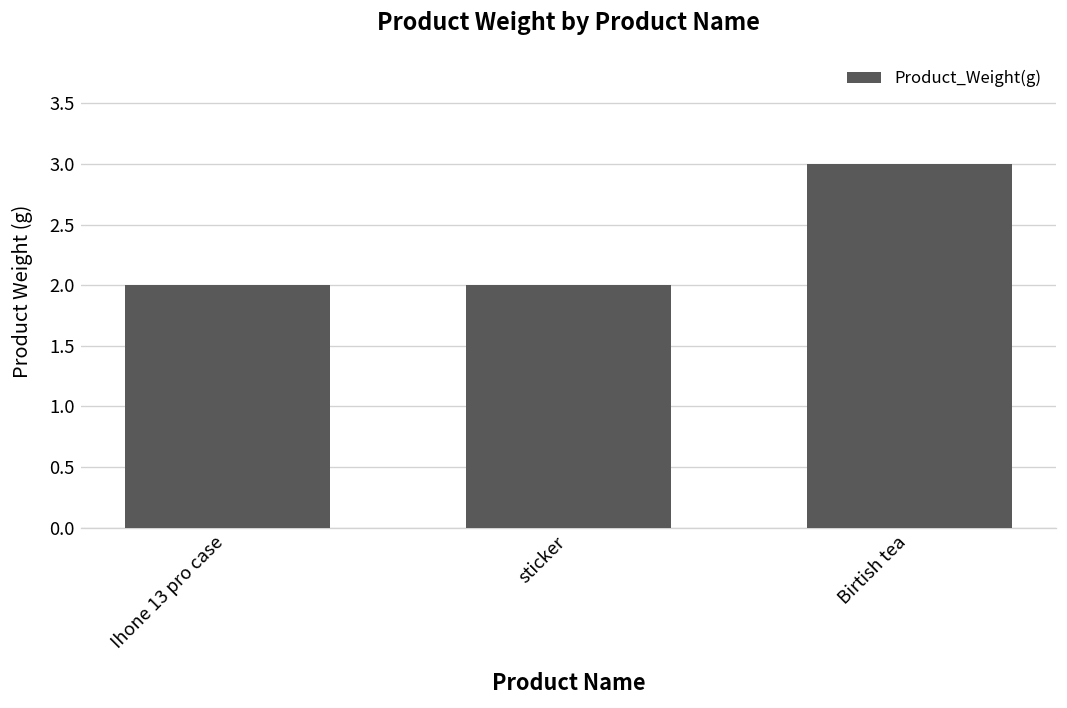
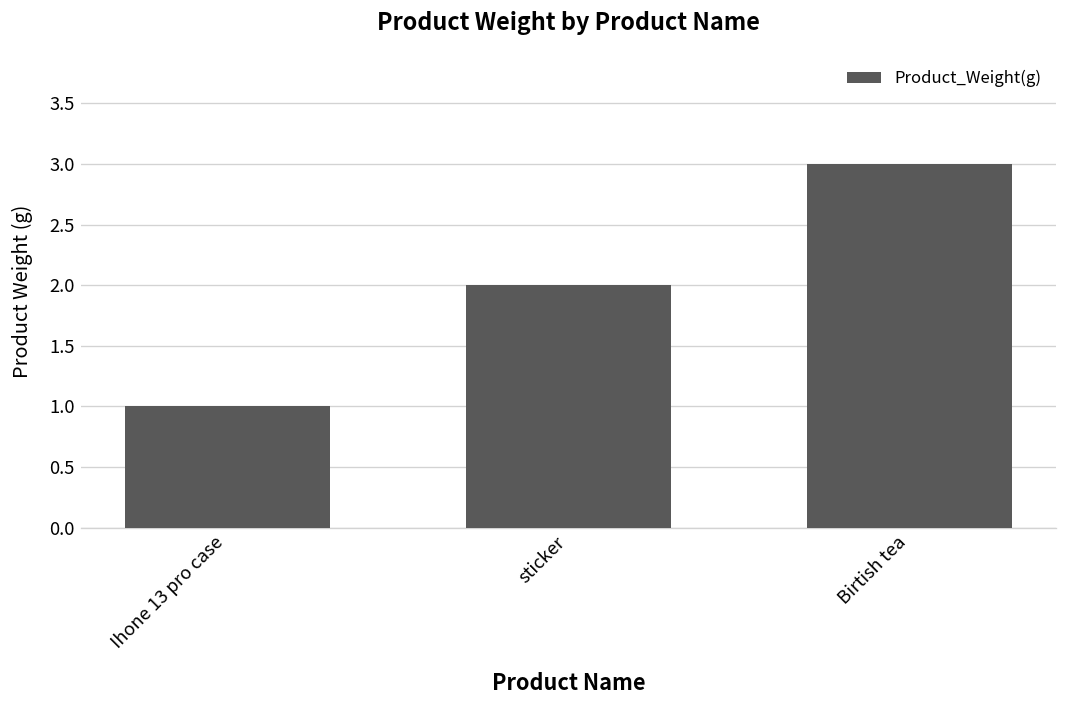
Ihone 13 pro case: 2 -> 1
